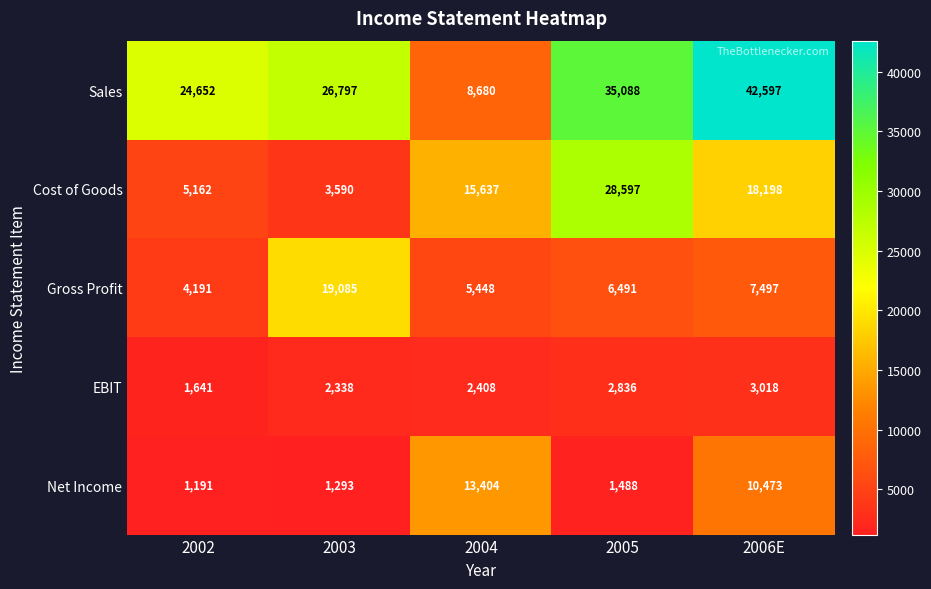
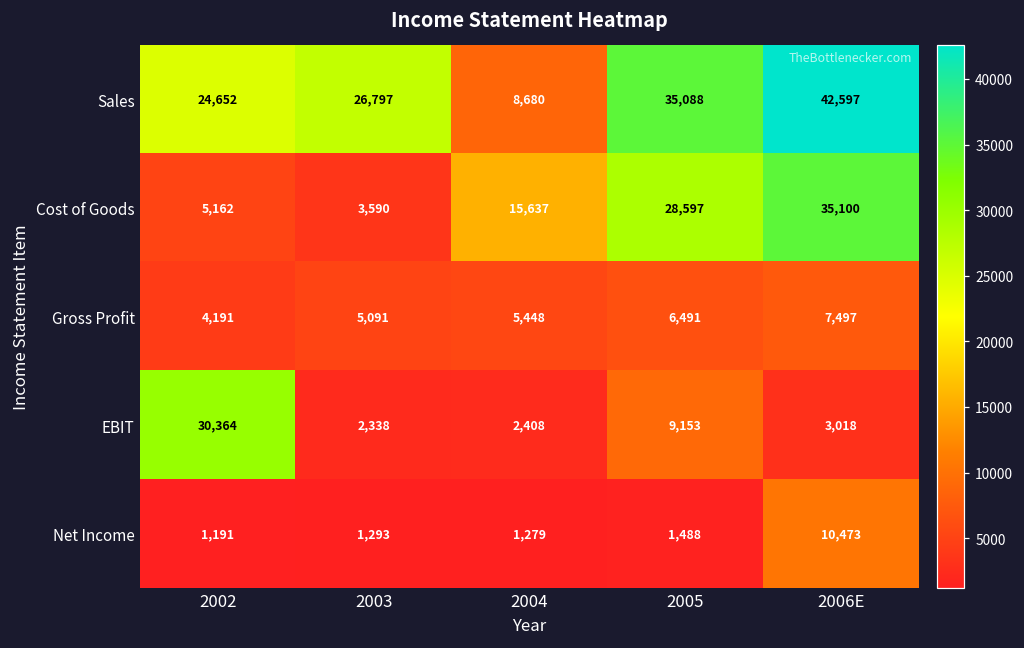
Cost of Goods, 2006E: 18,198 -> 35,100
Gross Profit, 2003: 19,085 -> 5,091
EBIT, 2002: 1,641 -> 30,364
EBIT, 2005: 2,836 -> 9,153
Net Income, 2004: 13,404 -> 1,279
